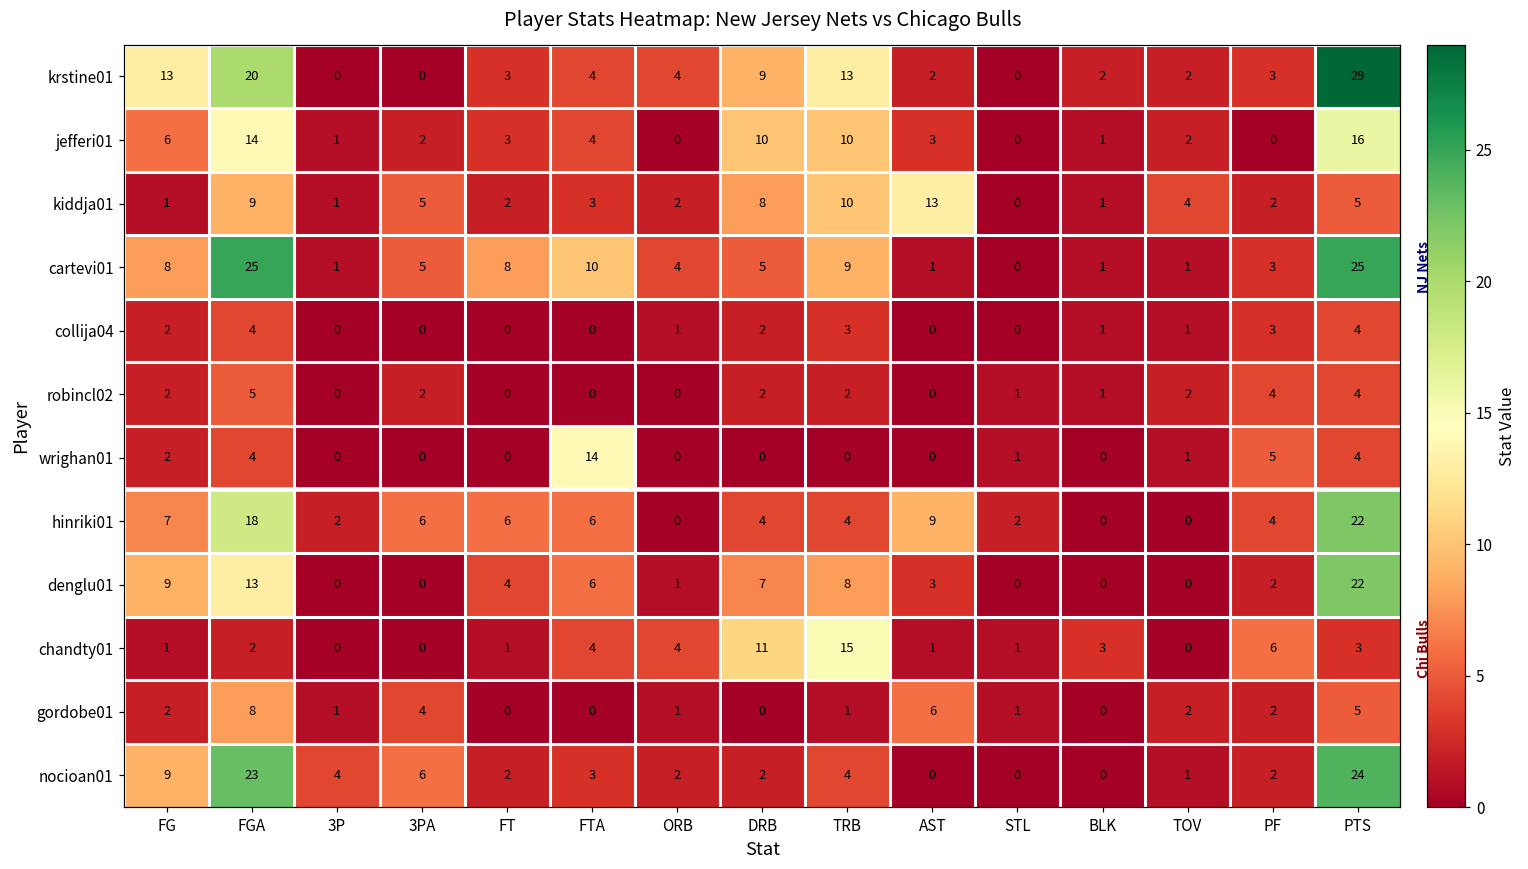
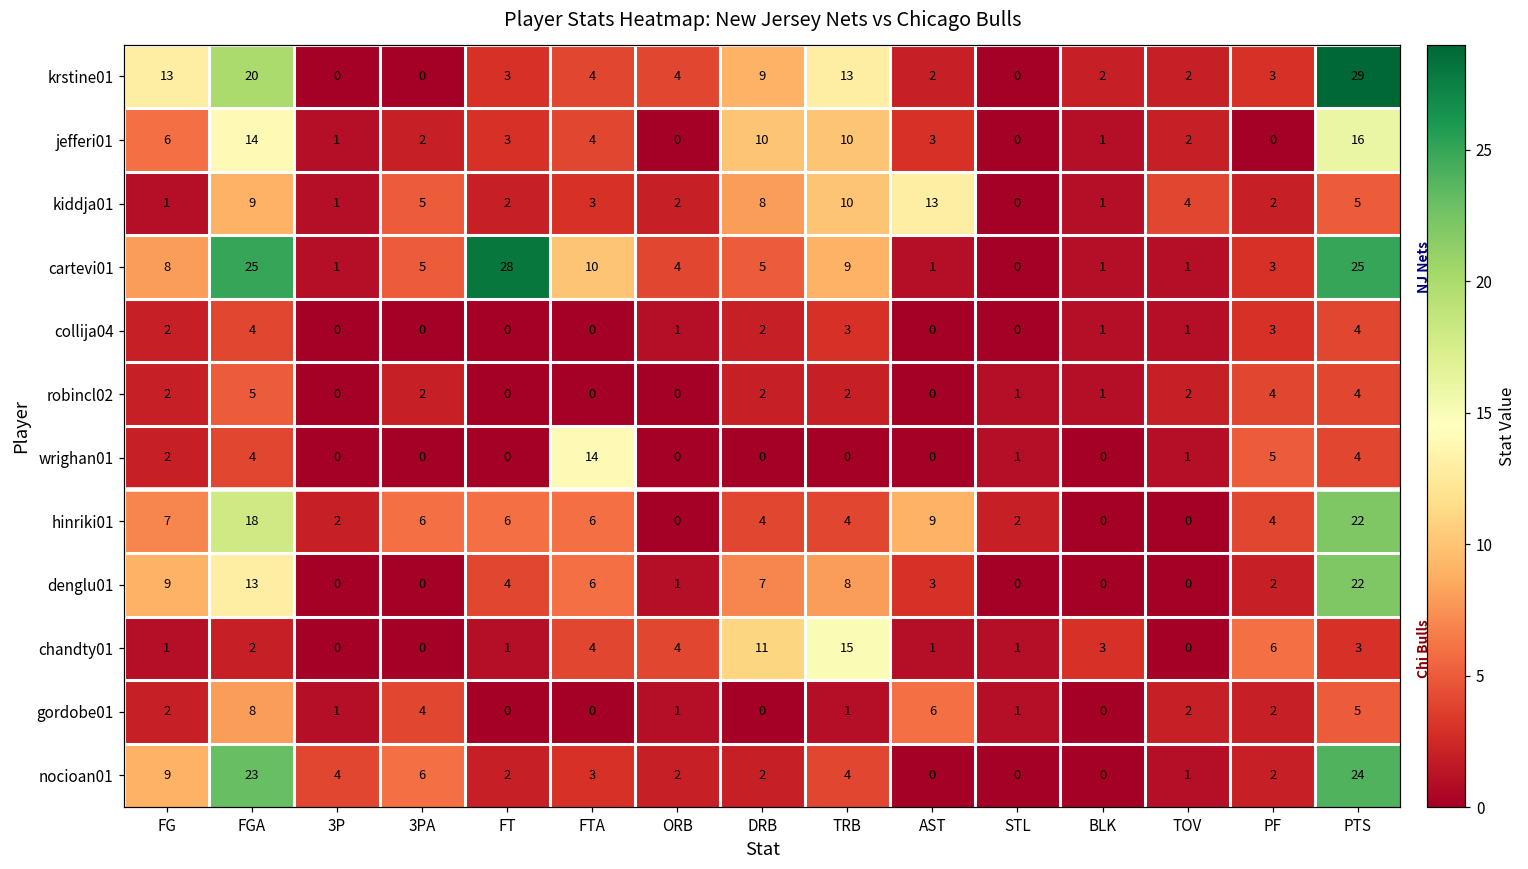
cartevi01, FT: 8 -> 28
